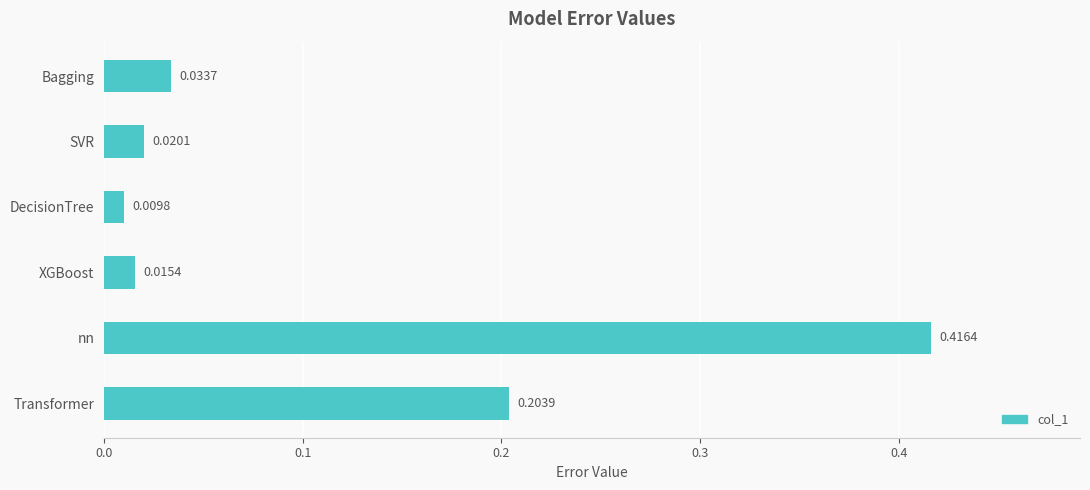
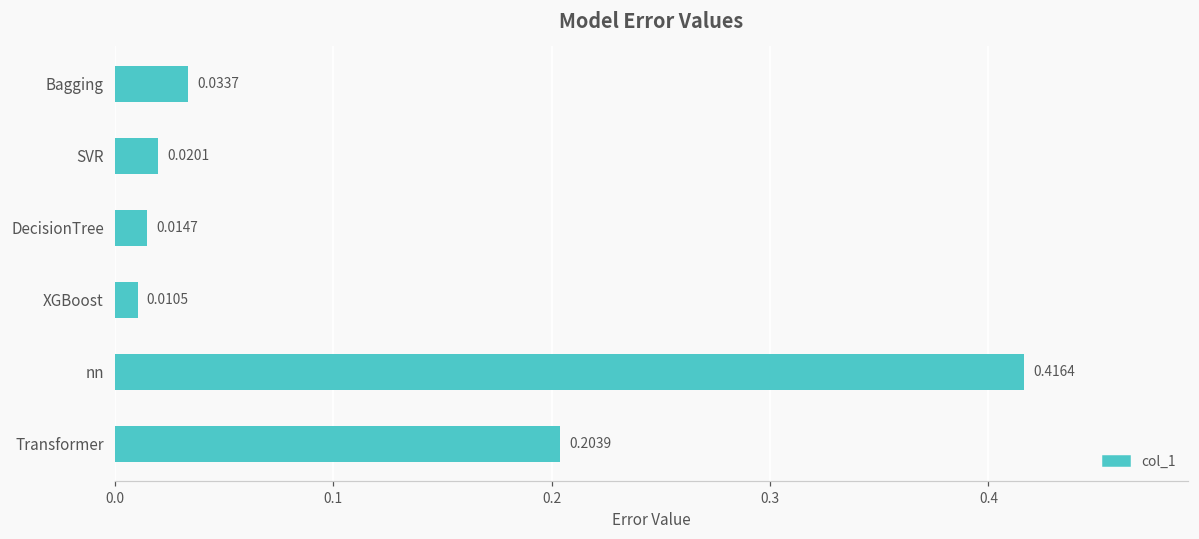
DecisionTree: 0.0098 -> 0.0147
XGBoost: 0.0154 -> 0.0105
